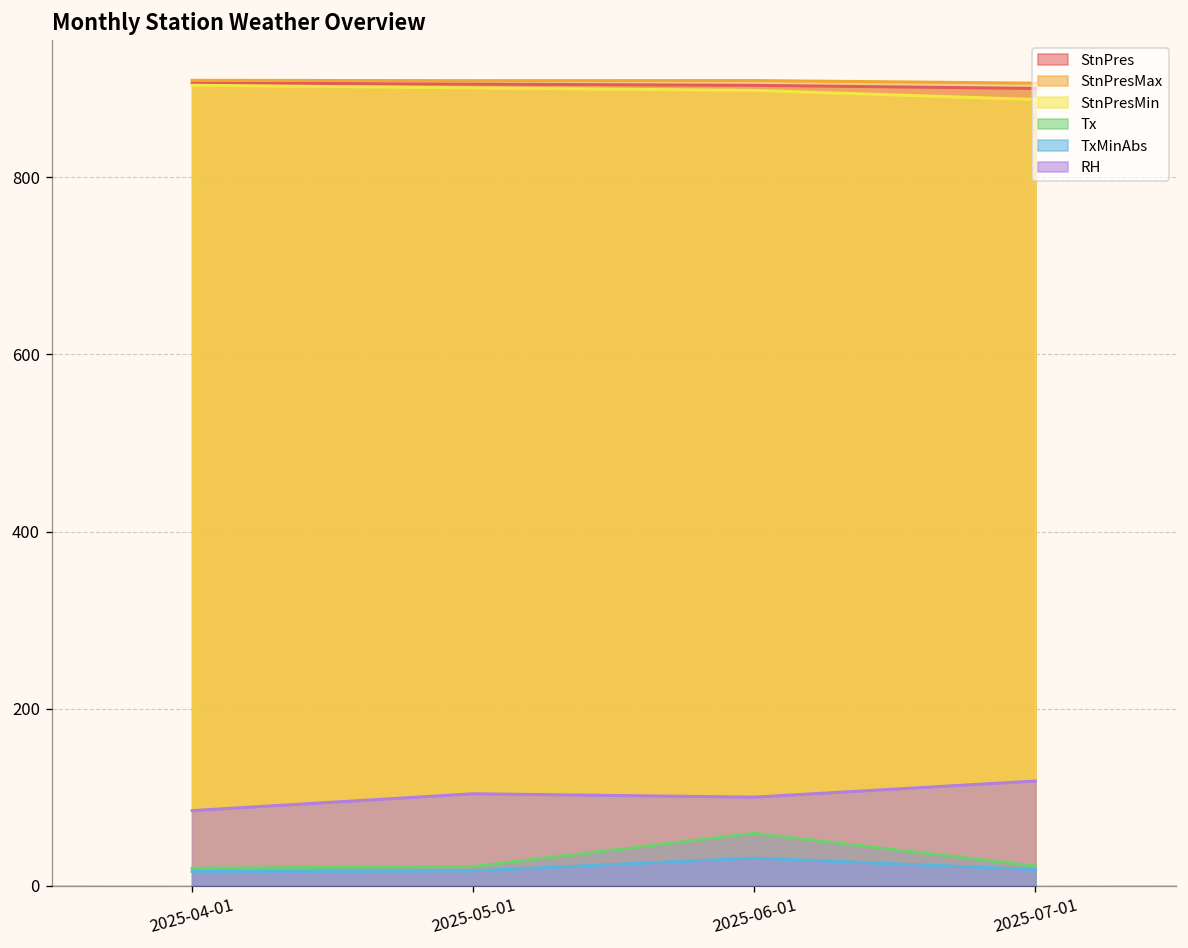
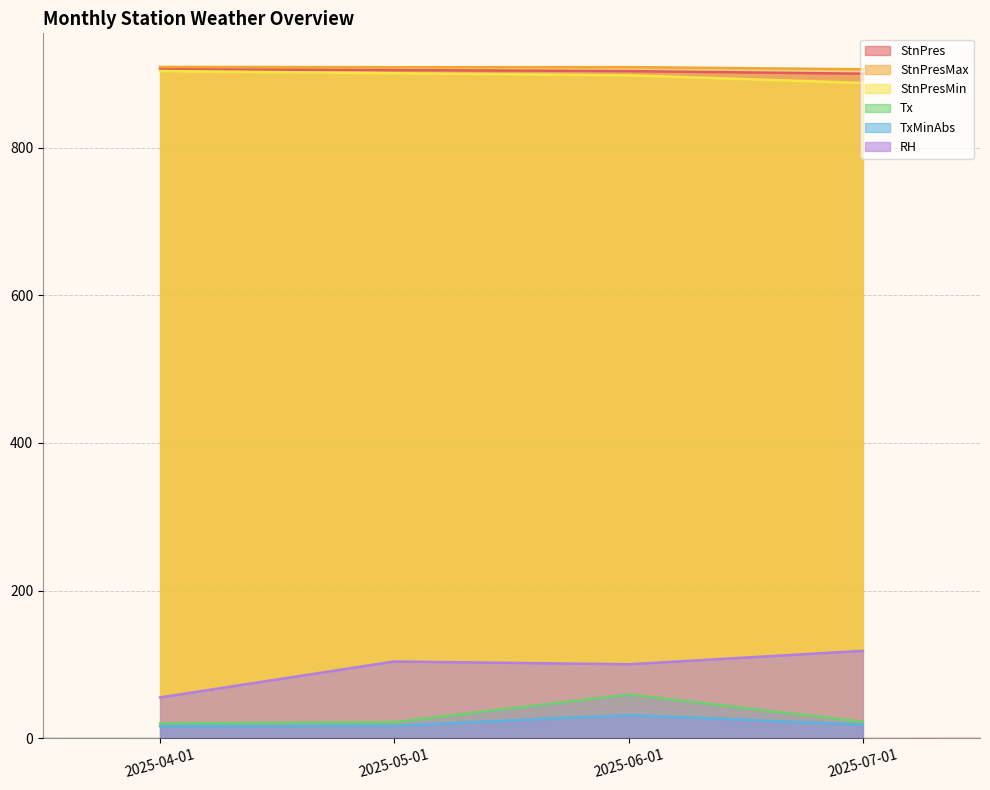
RH, 2025-04-01: 90 -> 60
